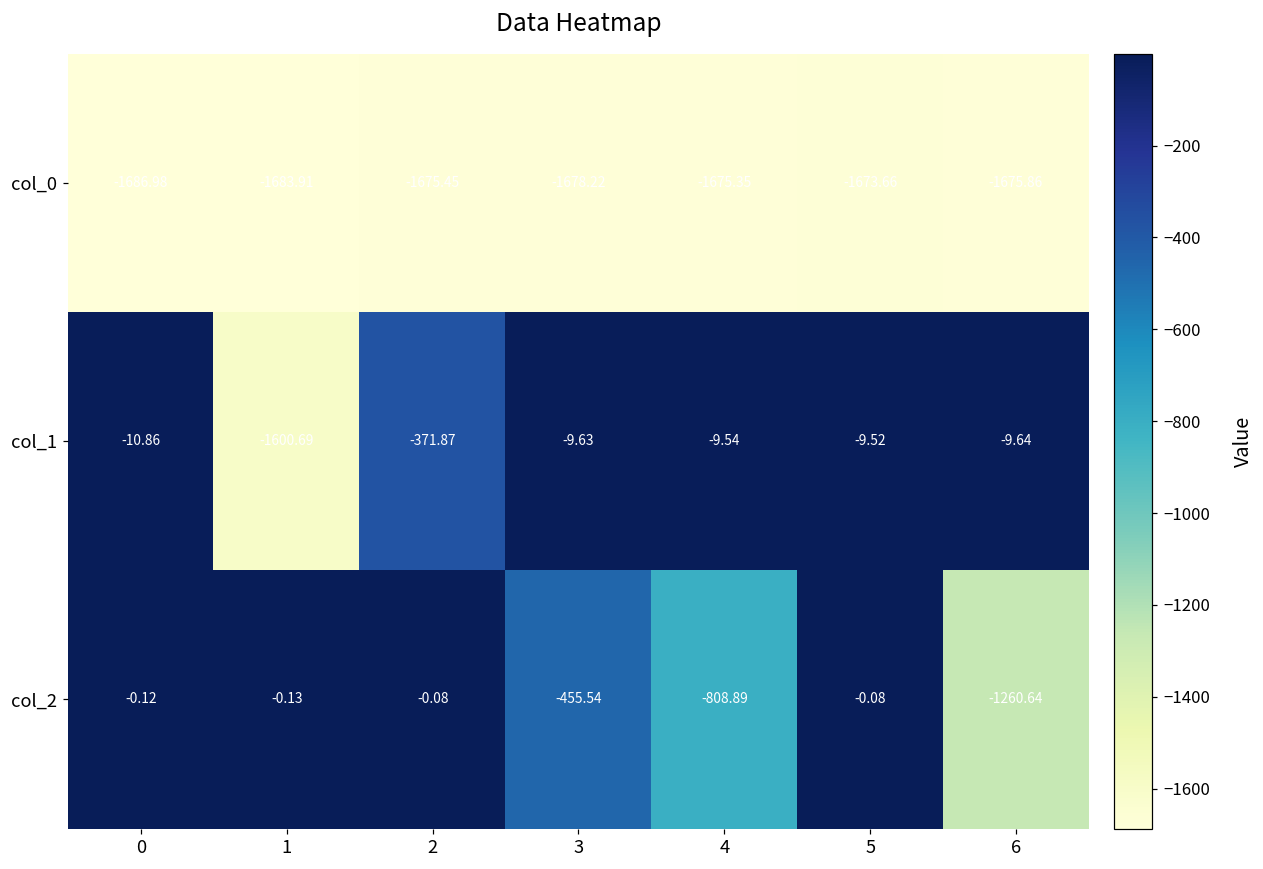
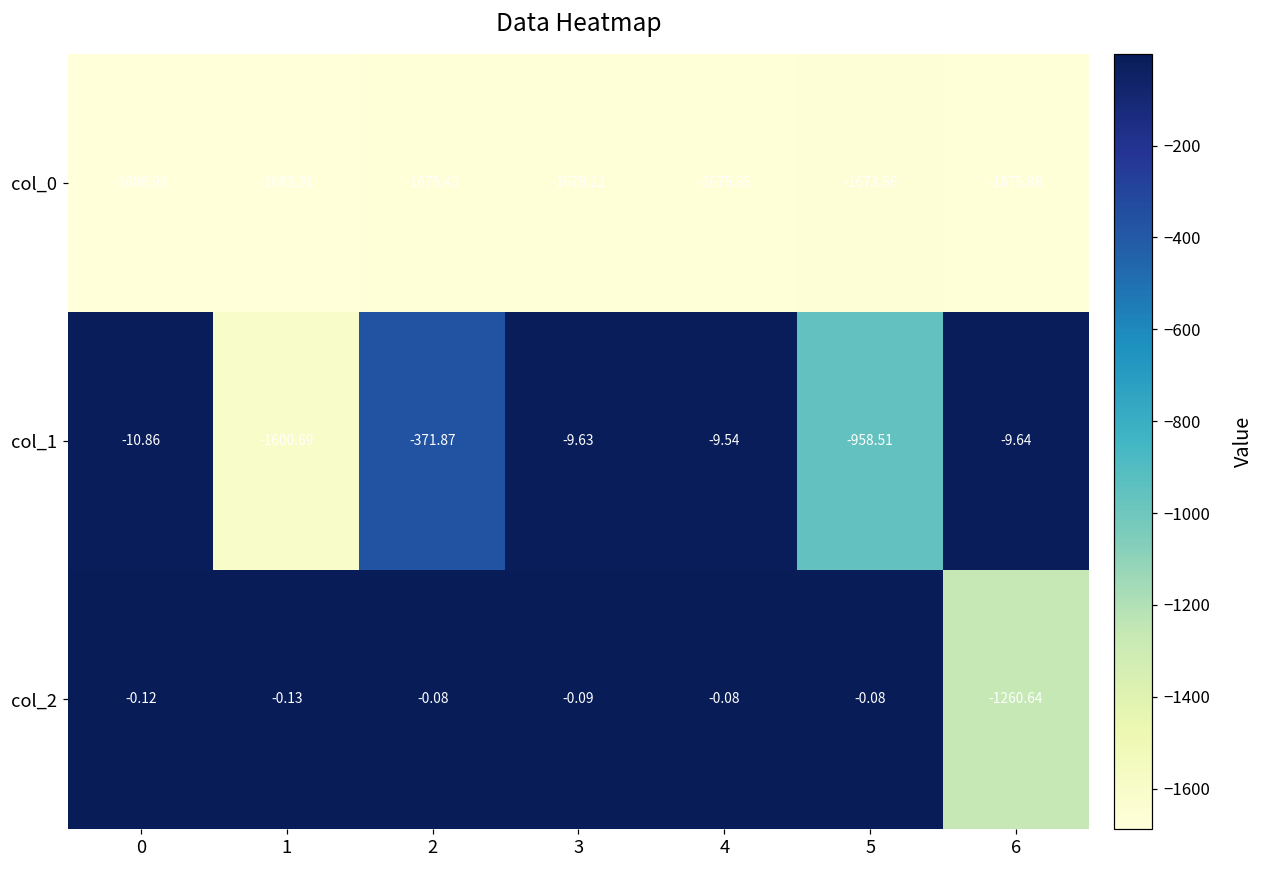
col_1, 5: -9.52 -> -958.51
col_2, 3: -455.54 -> -0.09
col_2, 4: -808.89 -> -0.08
